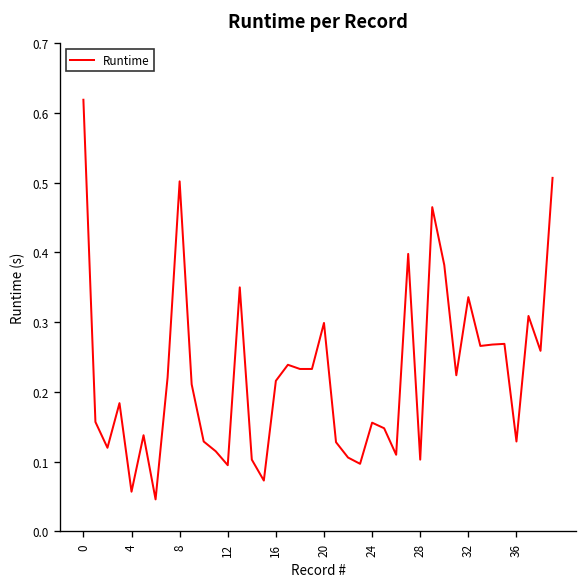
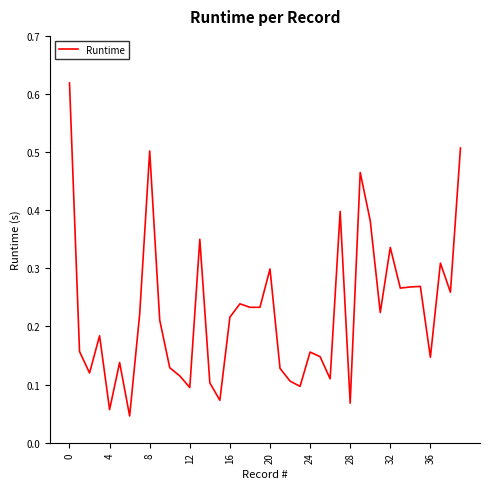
28: 0.10 -> 0.07
36: 0.13 -> 0.15
